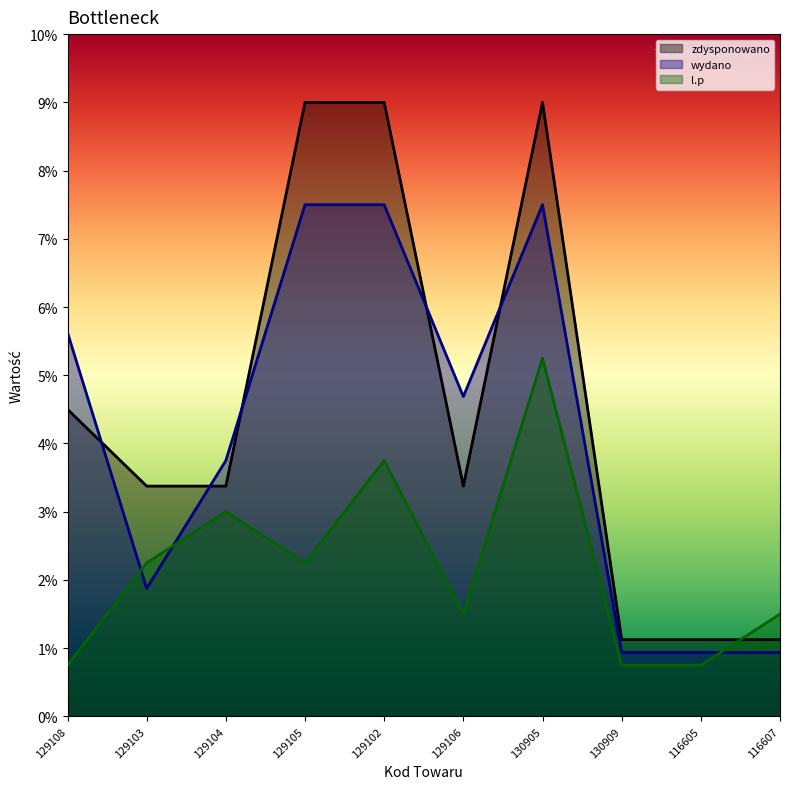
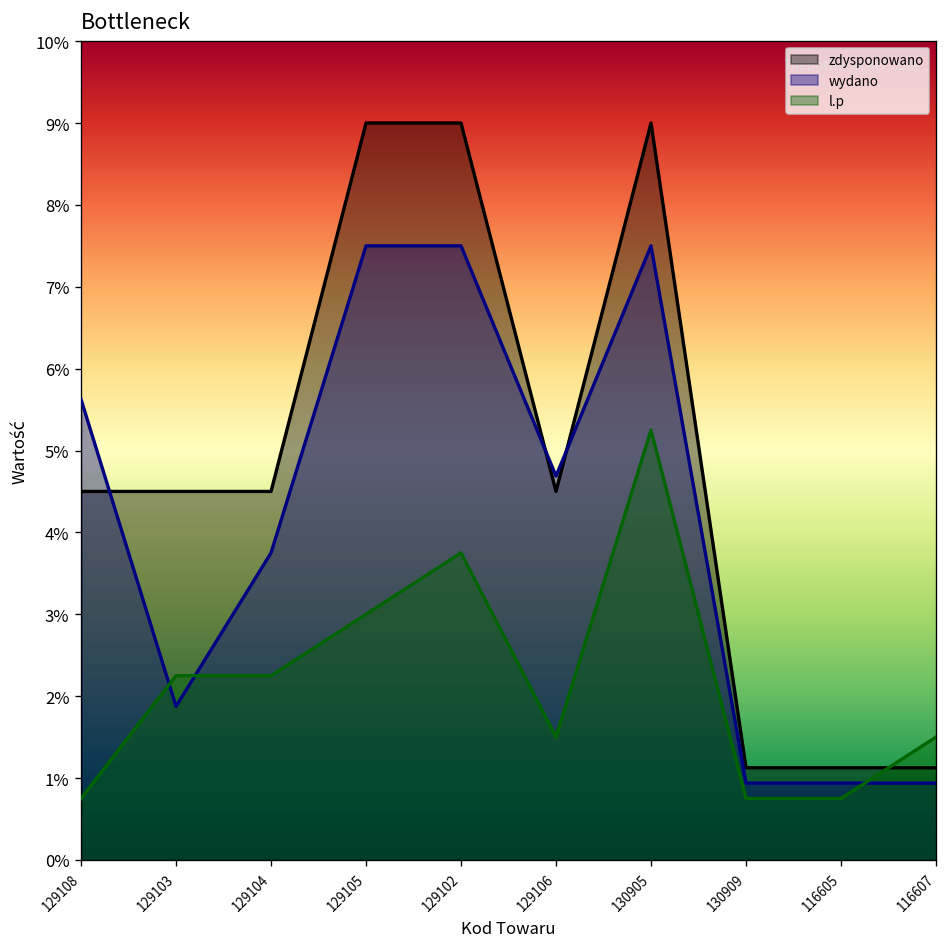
zdysponowano, 129103: 3.4% -> 4.5%
zdysponowano, 129104: 3.4% -> 4.5%
l.p, 129104: 3.0% -> 2.3%
l.p, 129105: 2.3% -> 3.0%
zdysponowano, 129106: 3.4% -> 4.5%
